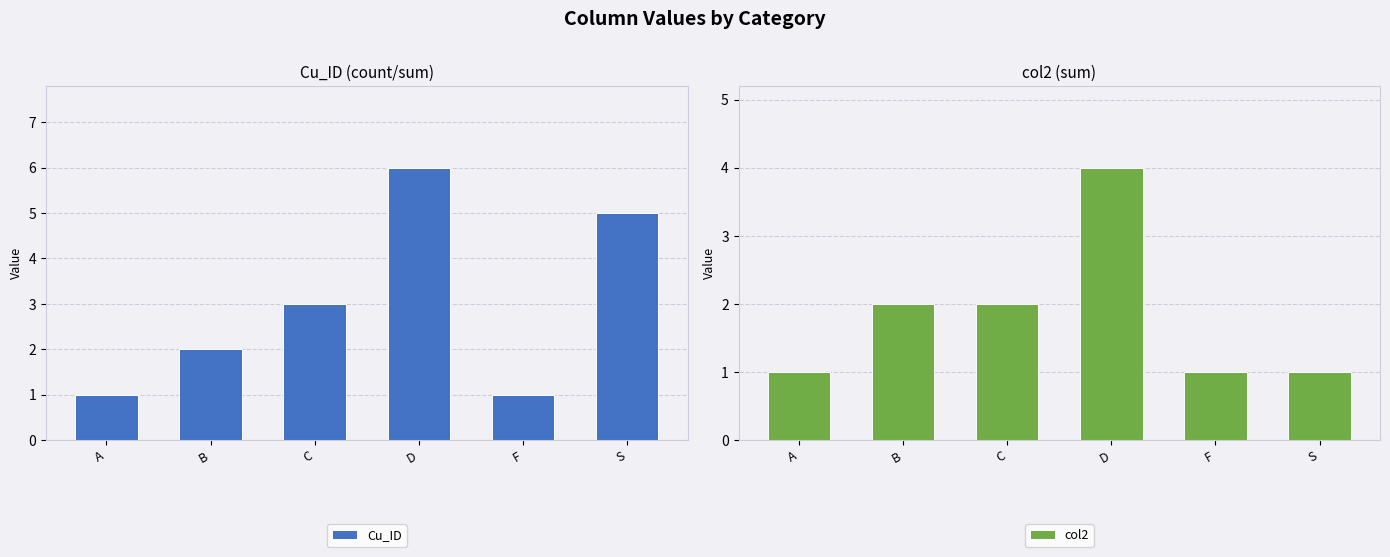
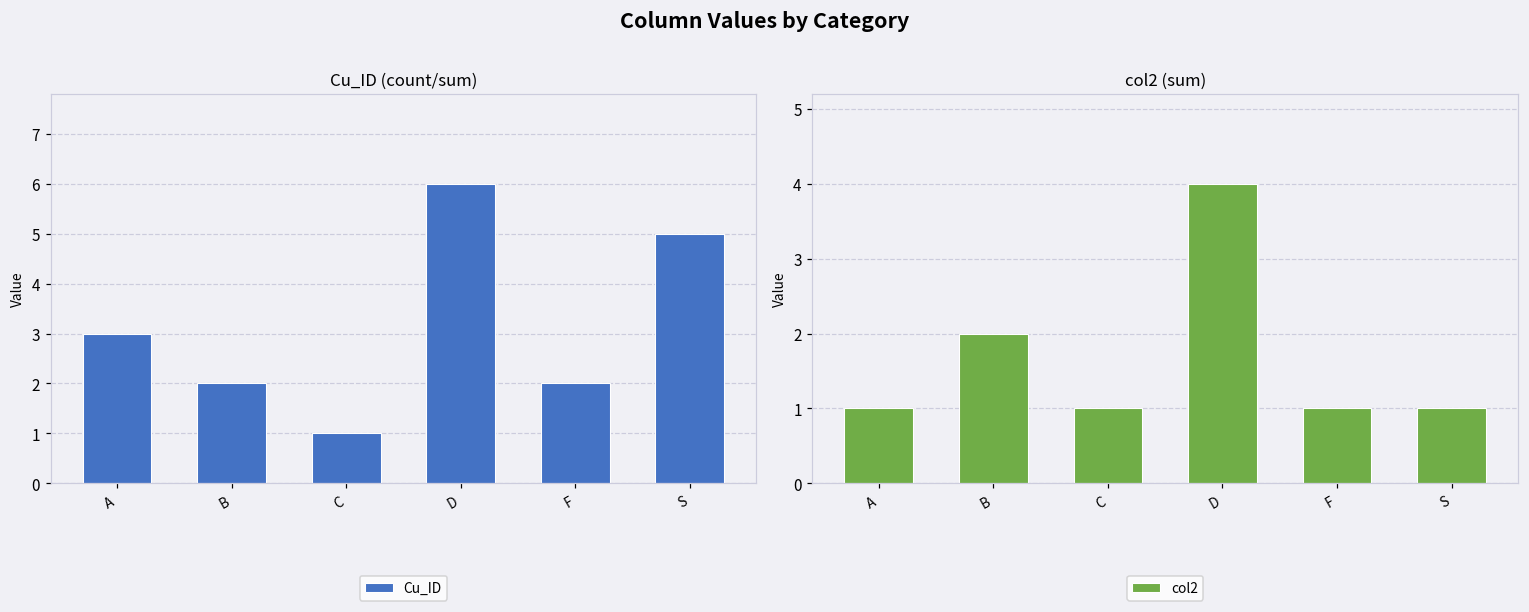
Cu_ID (count/sum), A: 1 -> 3
Cu_ID (count/sum), C: 3 -> 1
Cu_ID (count/sum), F: 1 -> 2
col2 (sum), C: 2 -> 1
